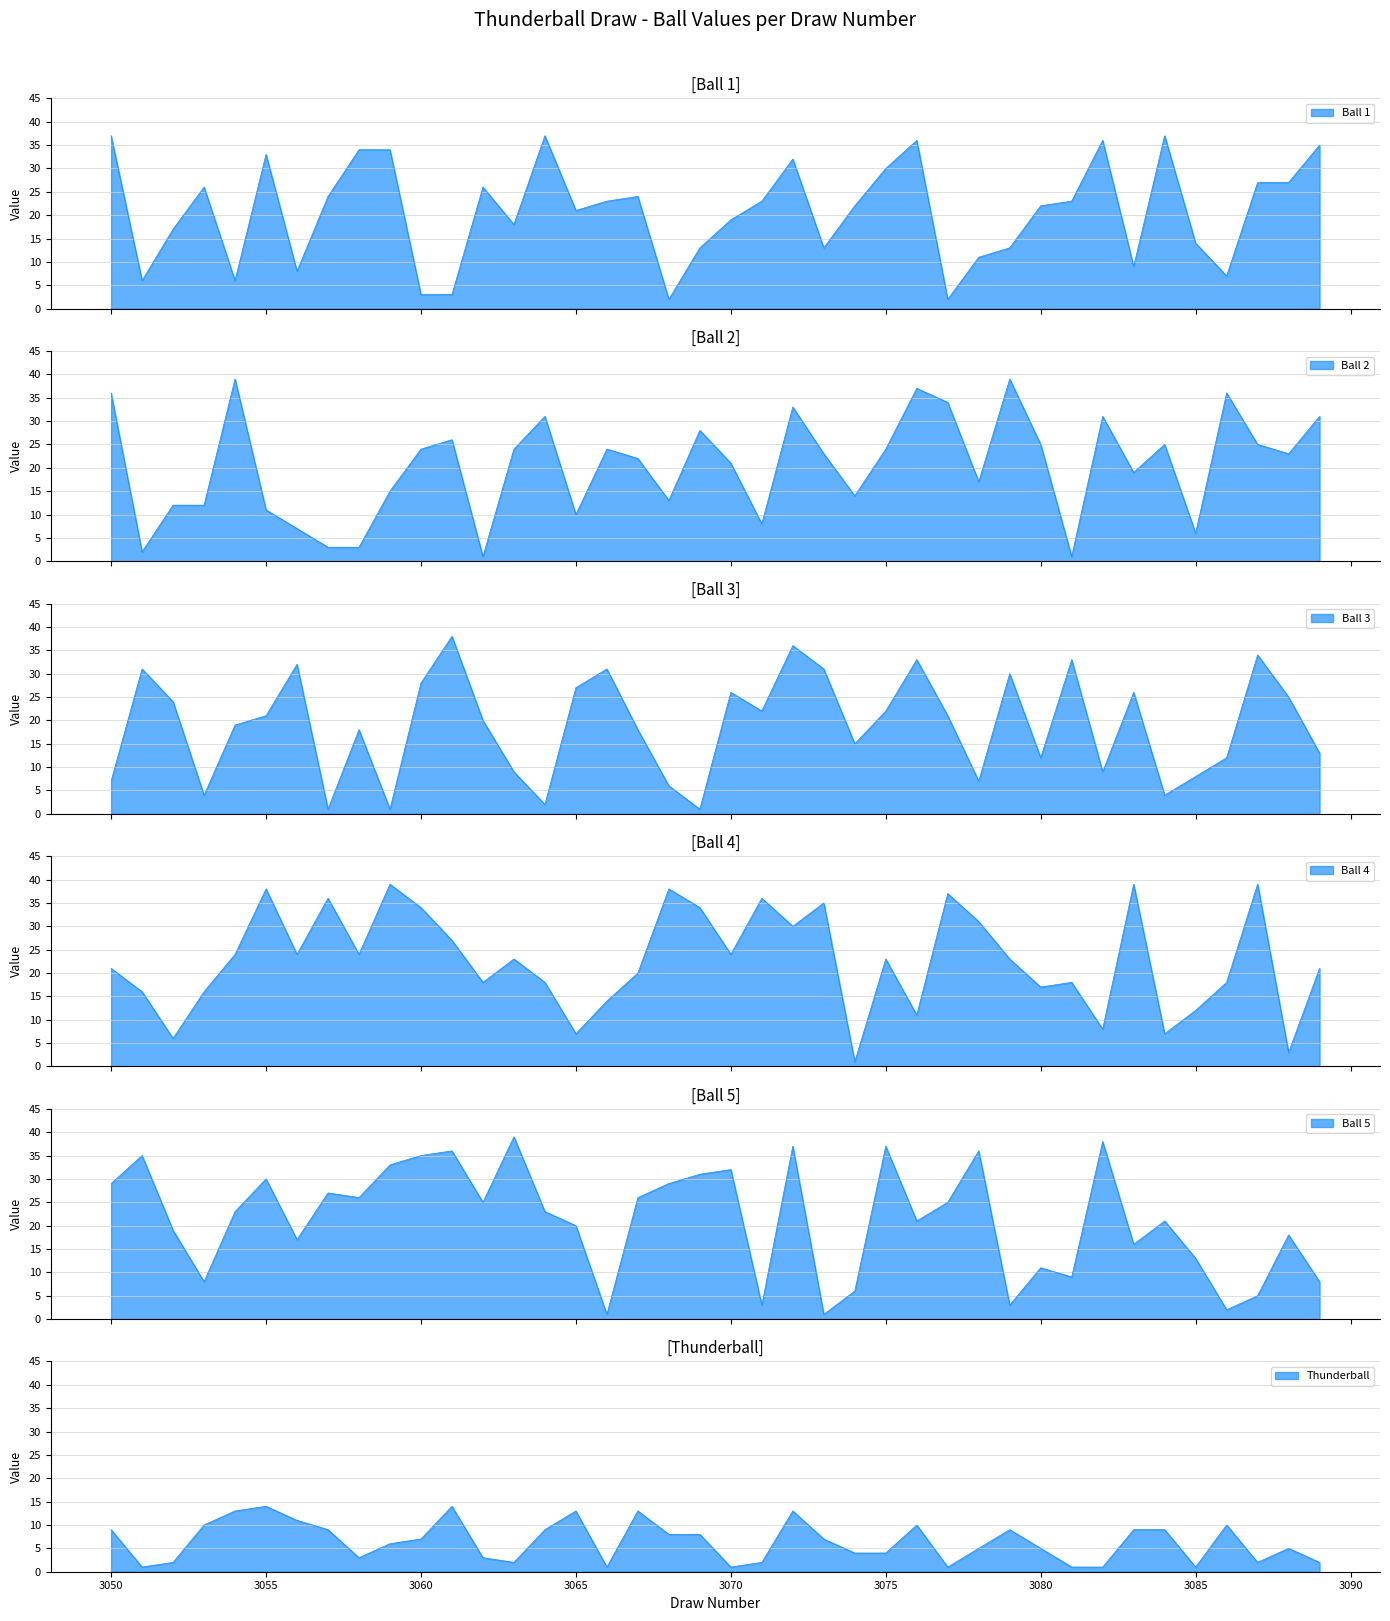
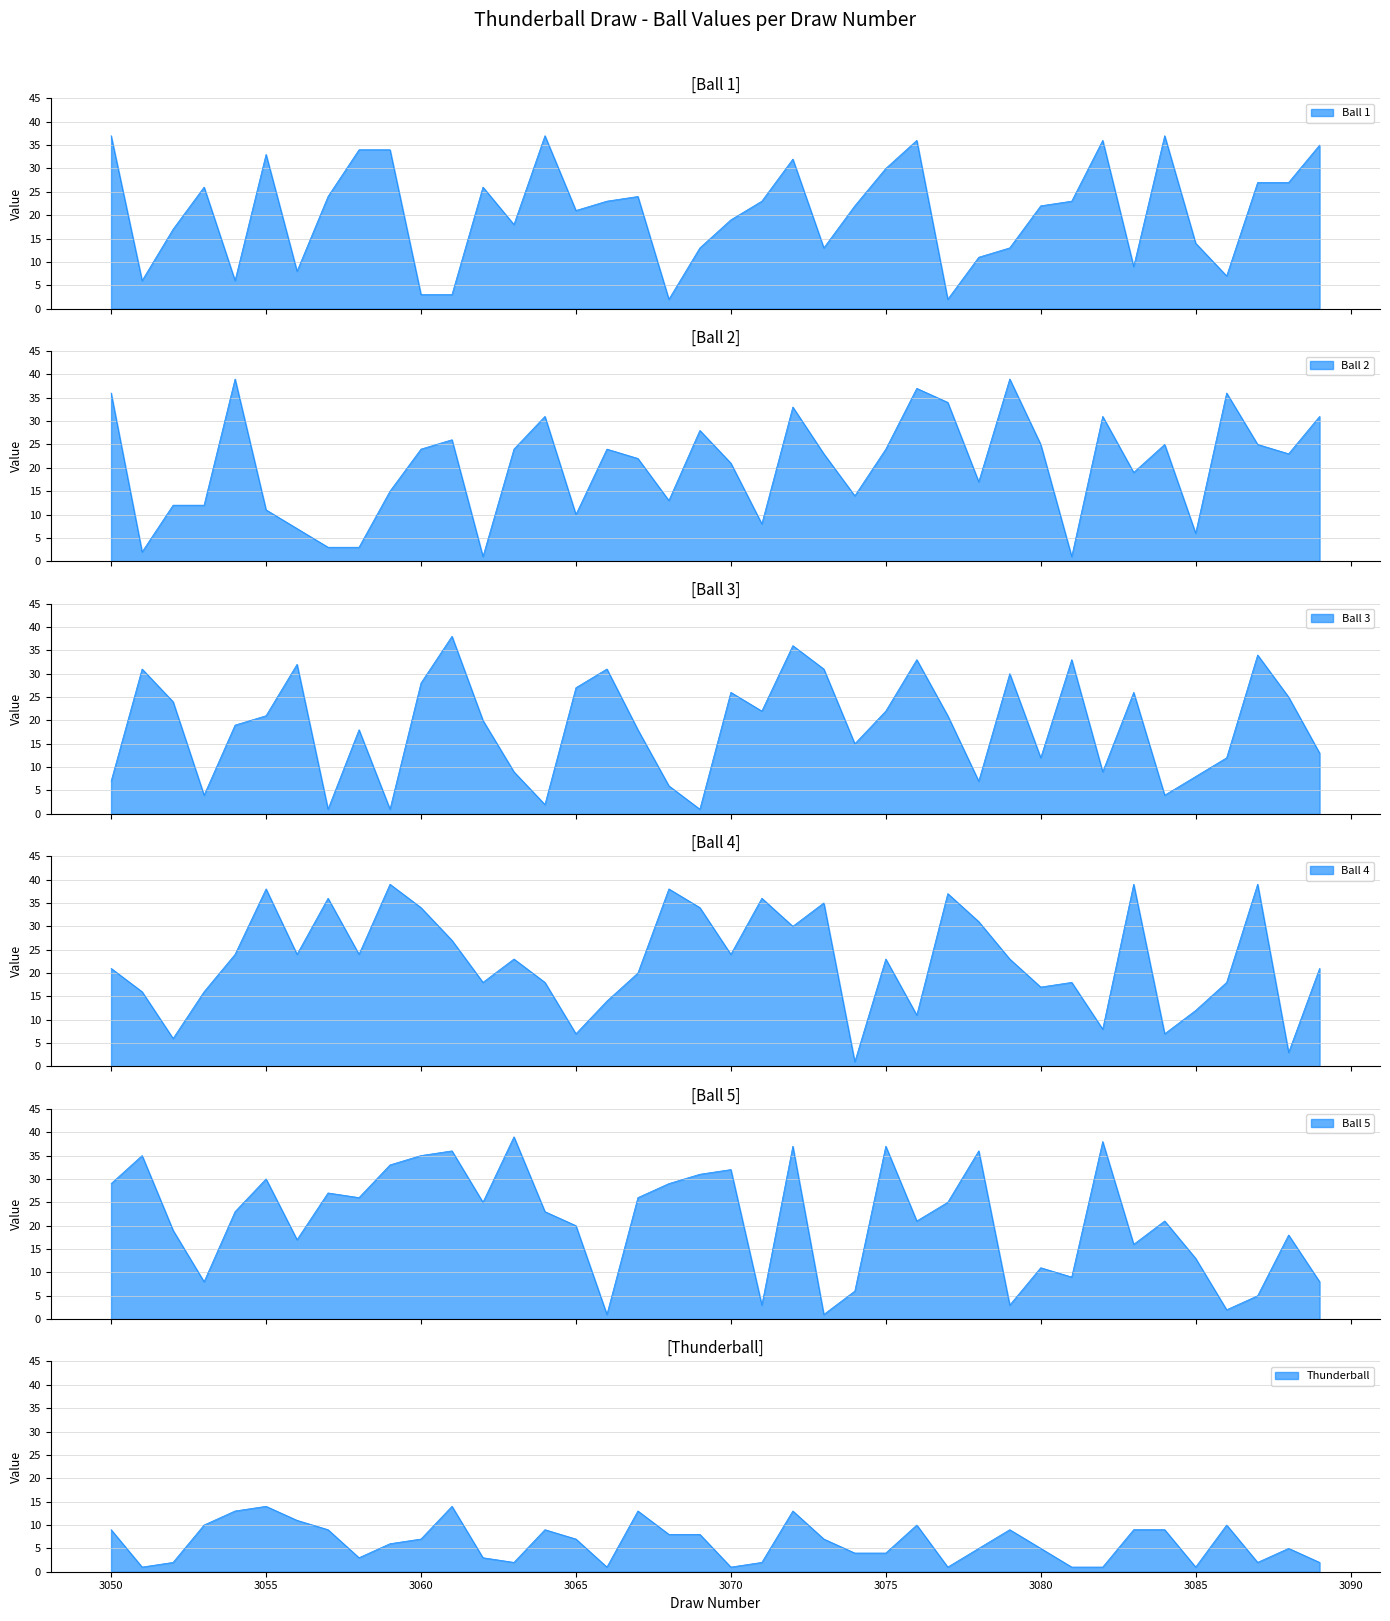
[Thunderball], 3065: 13 -> 7
